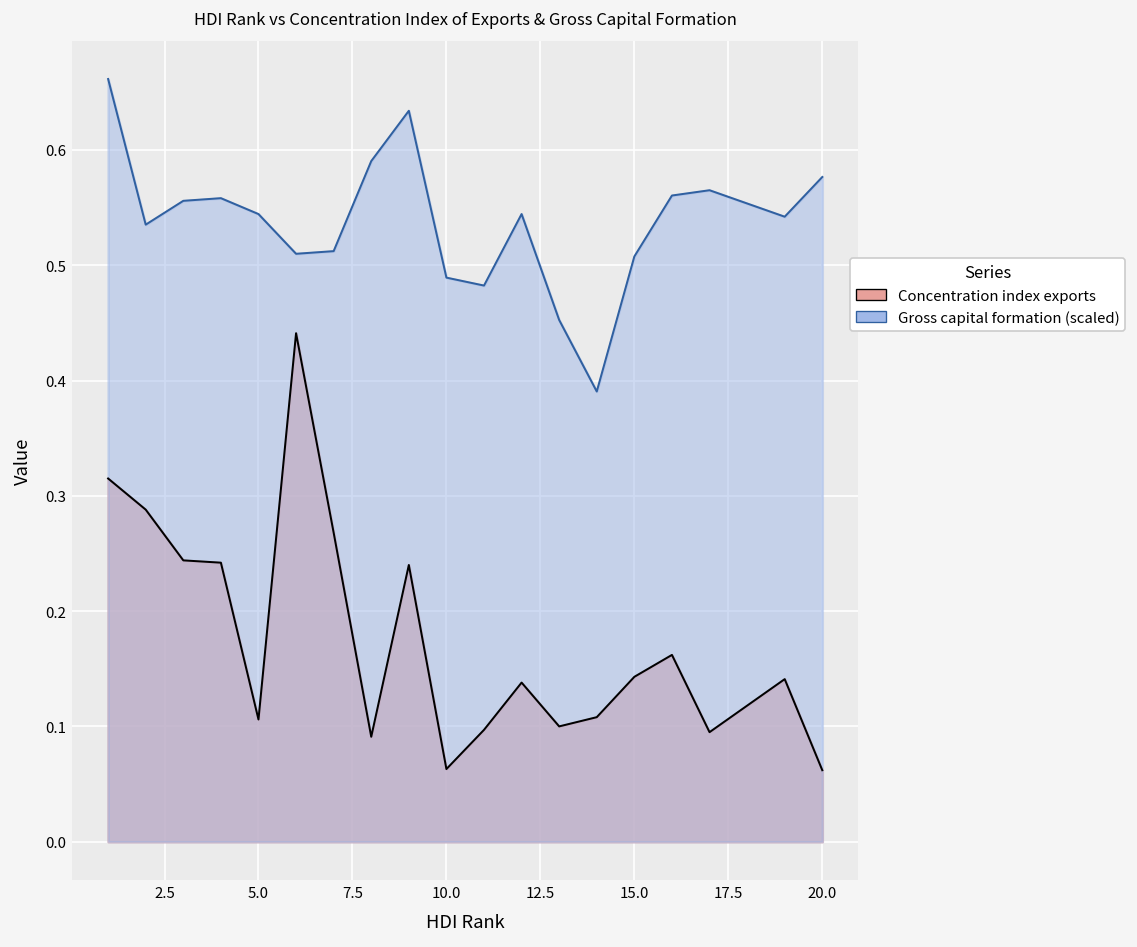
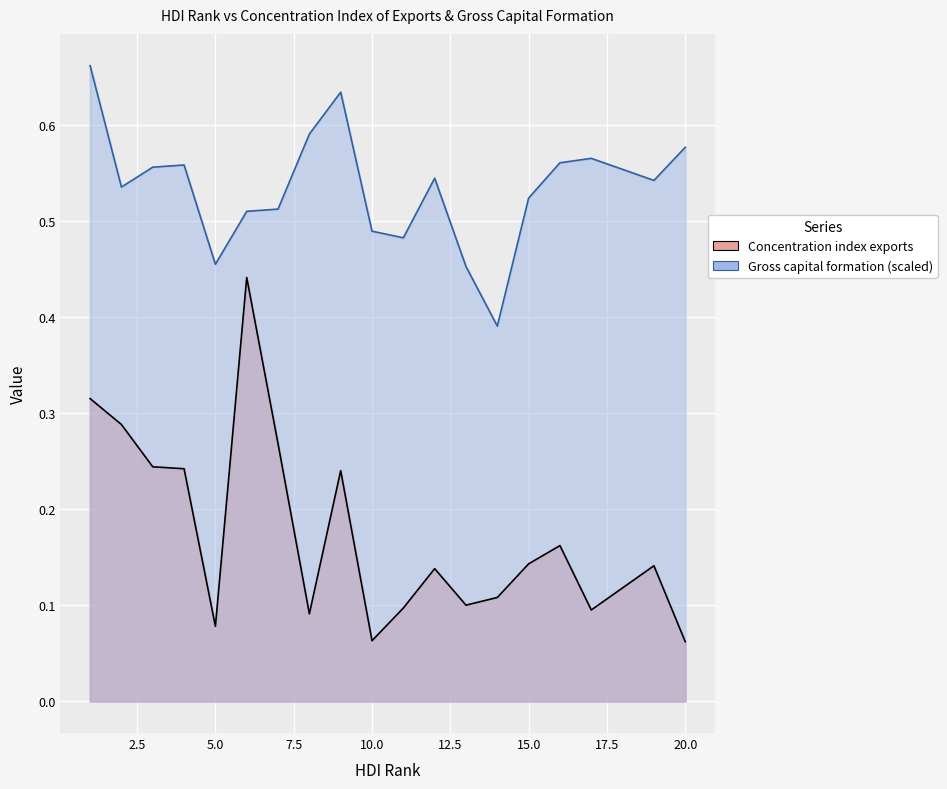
Concentration index exports, 5.0: 0.11 -> 0.08
Gross capital formation (scaled), 5.0: 0.54 -> 0.45
Gross capital formation (scaled), 15.0: 0.51 -> 0.52
